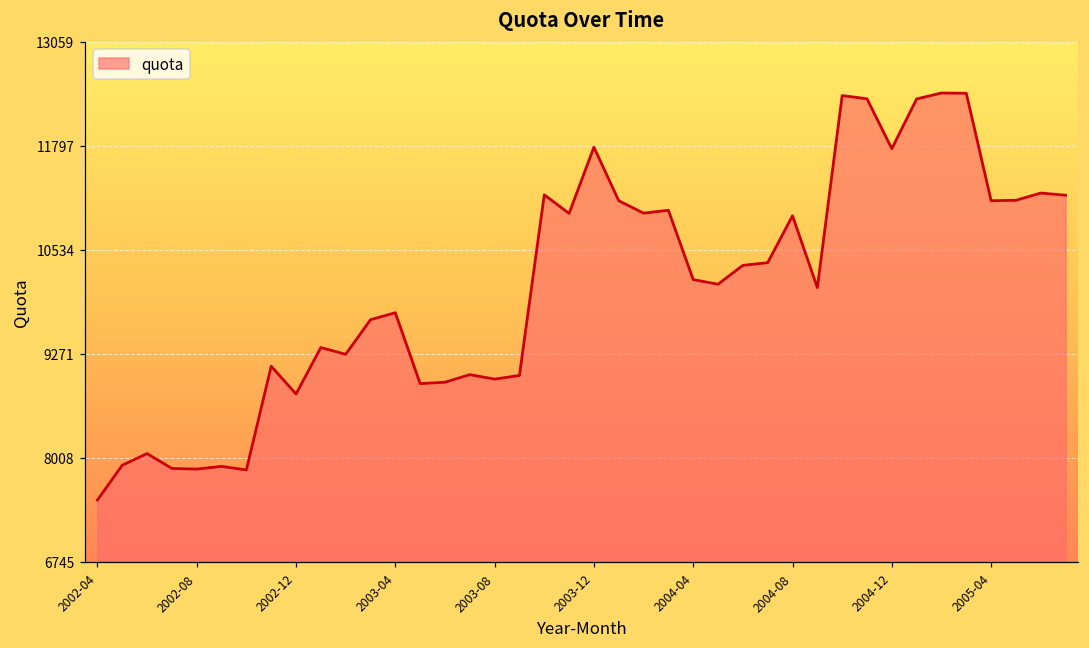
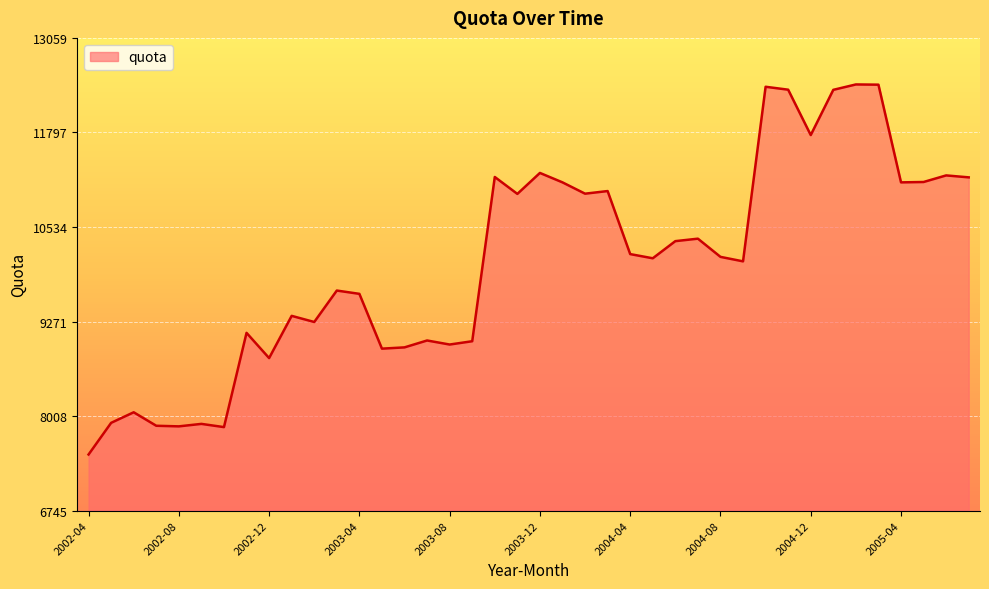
2003-04: 9800 -> 9600
2003-12: 11800 -> 11300
2004-08: 10900 -> 10100
